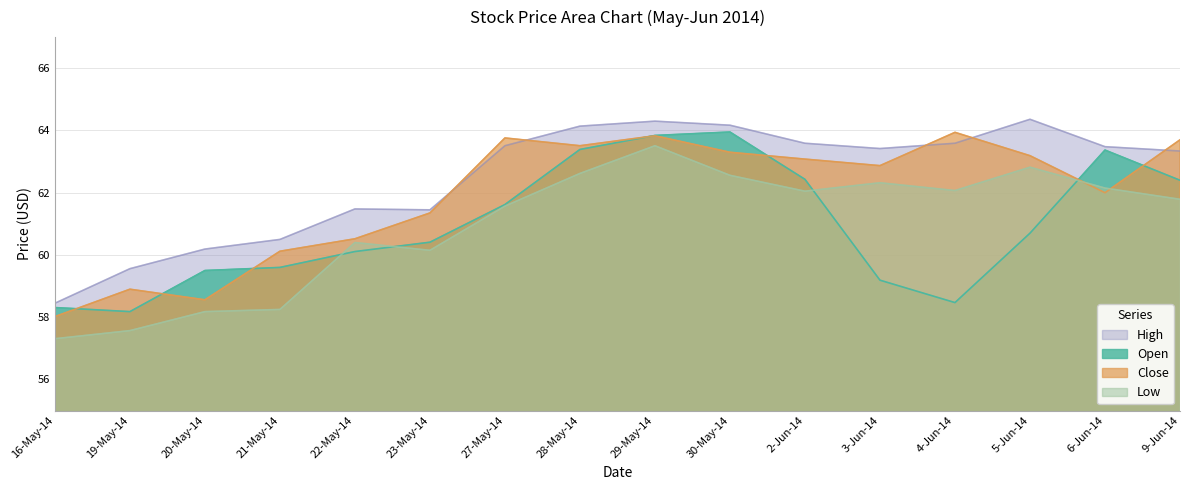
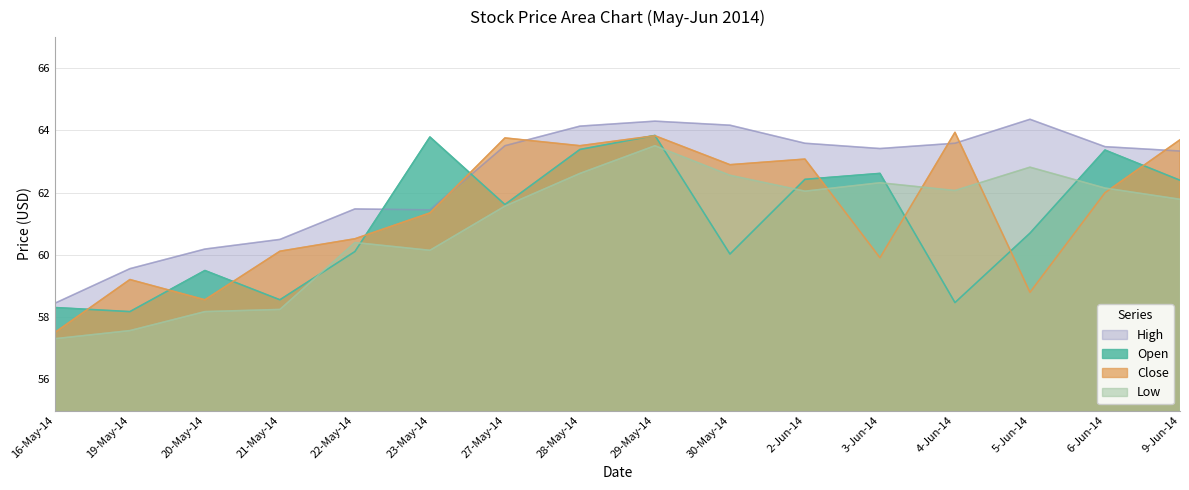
Close, 16-May-14: 58.0 -> 57.5
Close, 19-May-14: 58.9 -> 59.2
Open, 21-May-14: 59.6 -> 58.6
Open, 23-May-14: 60.4 -> 63.8
Open, 30-May-14: 64.0 -> 60.0
Close, 30-May-14: 63.3 -> 62.9
Open, 3-Jun-14: 59.2 -> 62.6
Close, 3-Jun-14: 62.9 -> 59.9
Close, 5-Jun-14: 63.2 -> 58.8
